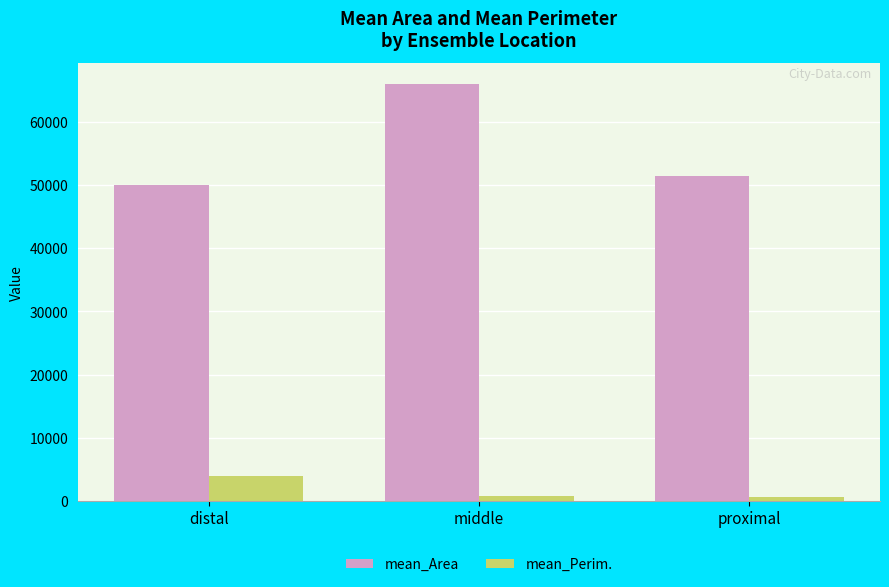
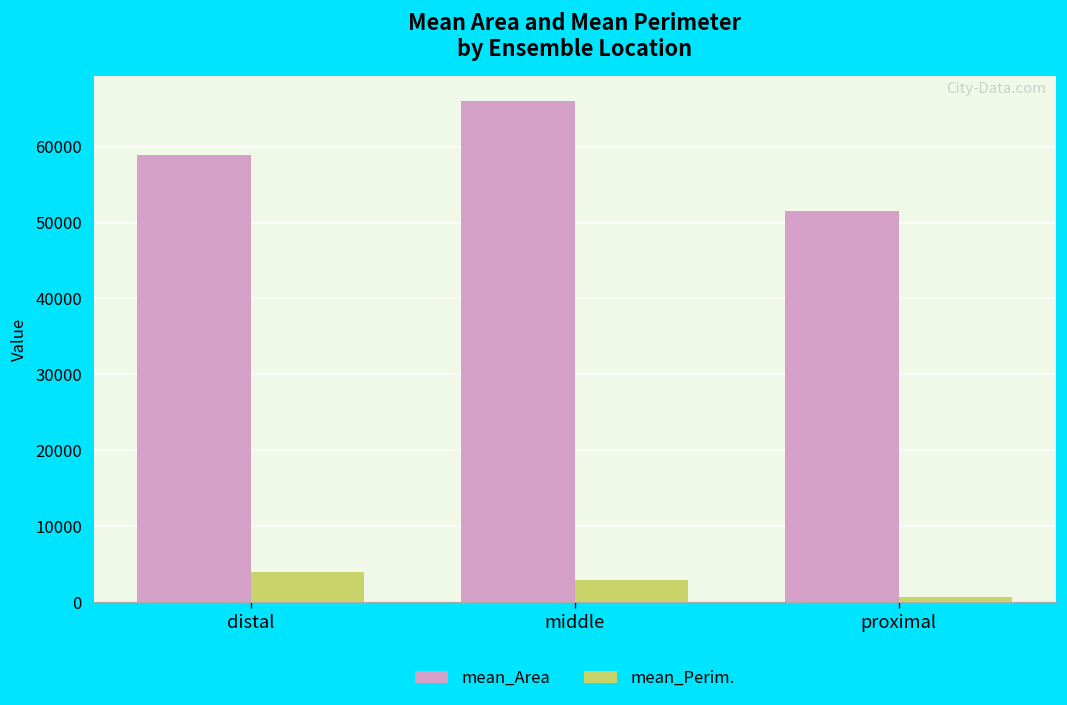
mean_Area, distal: 50000 -> 59000
mean_Perim., middle: 1000 -> 3000
